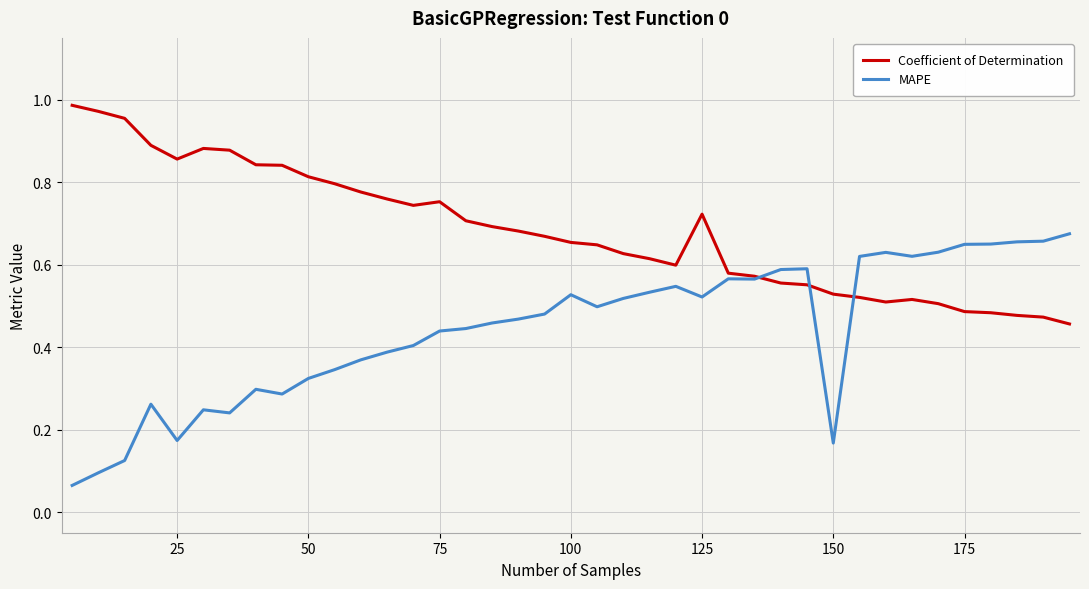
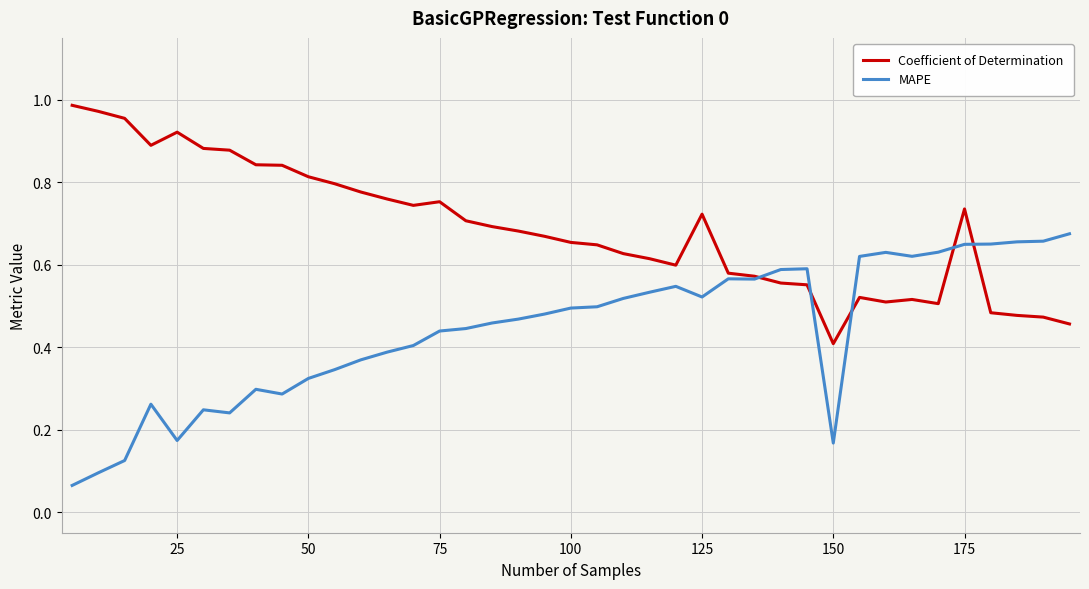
Coefficient of Determination, 25: 0.86 -> 0.92
MAPE, 100: 0.53 -> 0.49
Coefficient of Determination, 150: 0.53 -> 0.41
Coefficient of Determination, 175: 0.49 -> 0.74
